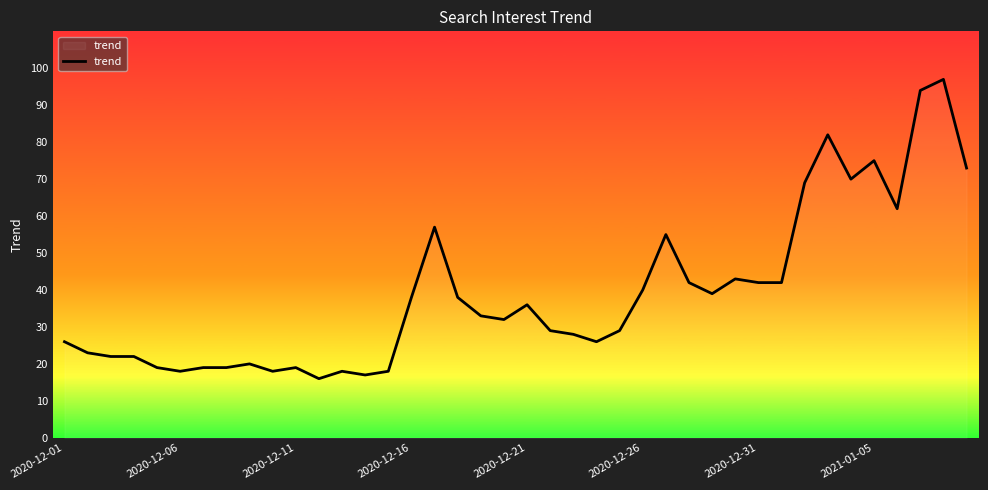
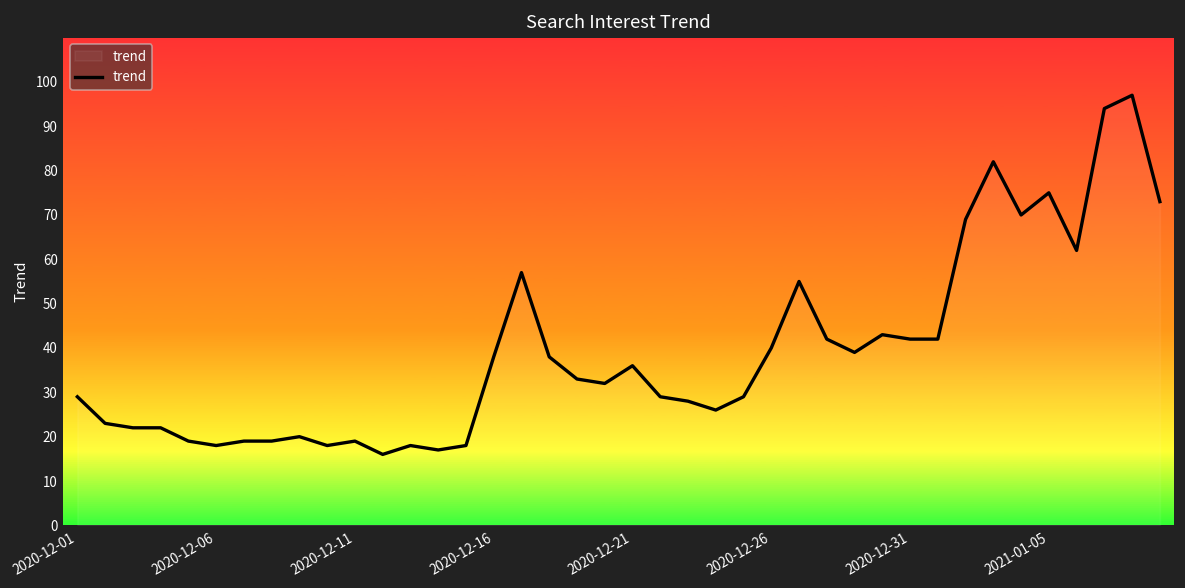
2020-12-01: 26 -> 29
